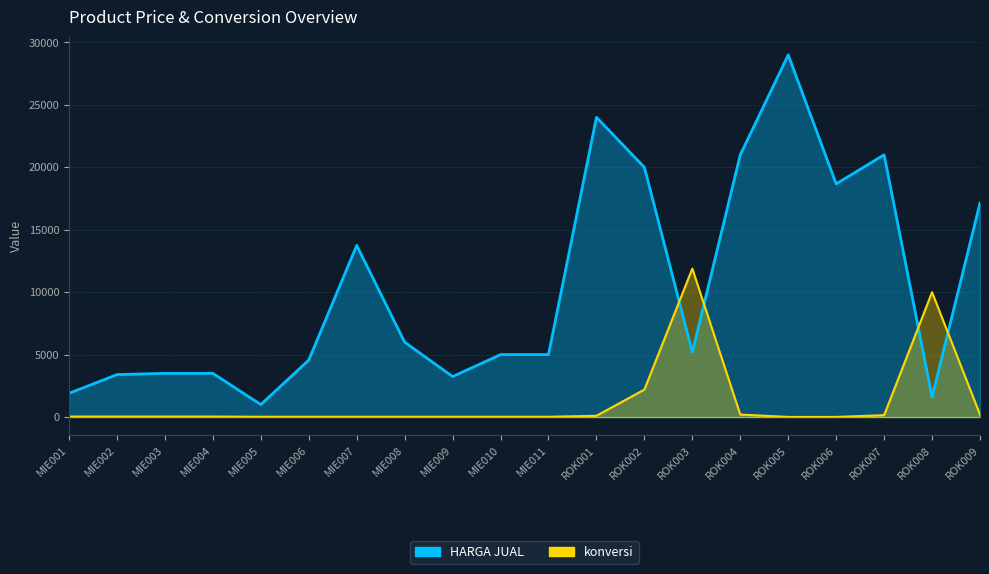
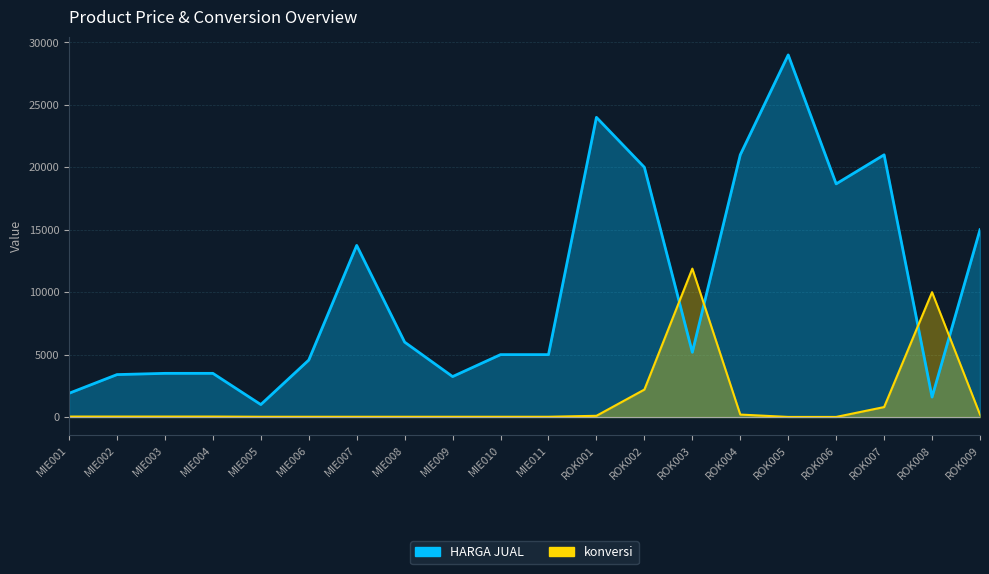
konversi, ROK007: 200 -> 800
HARGA JUAL, ROK009: 17100 -> 15000
